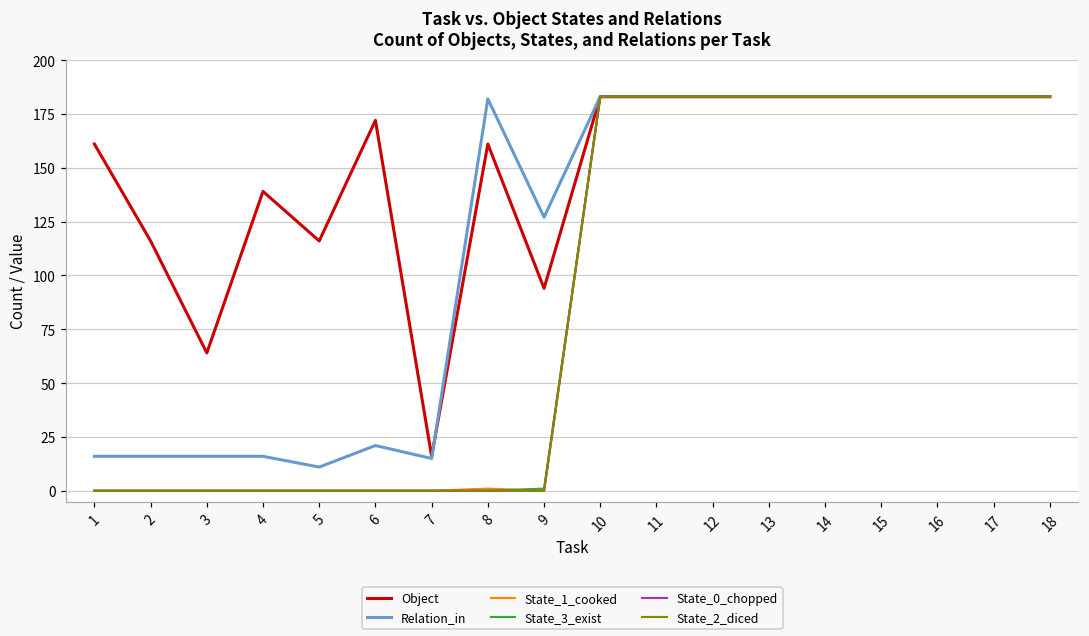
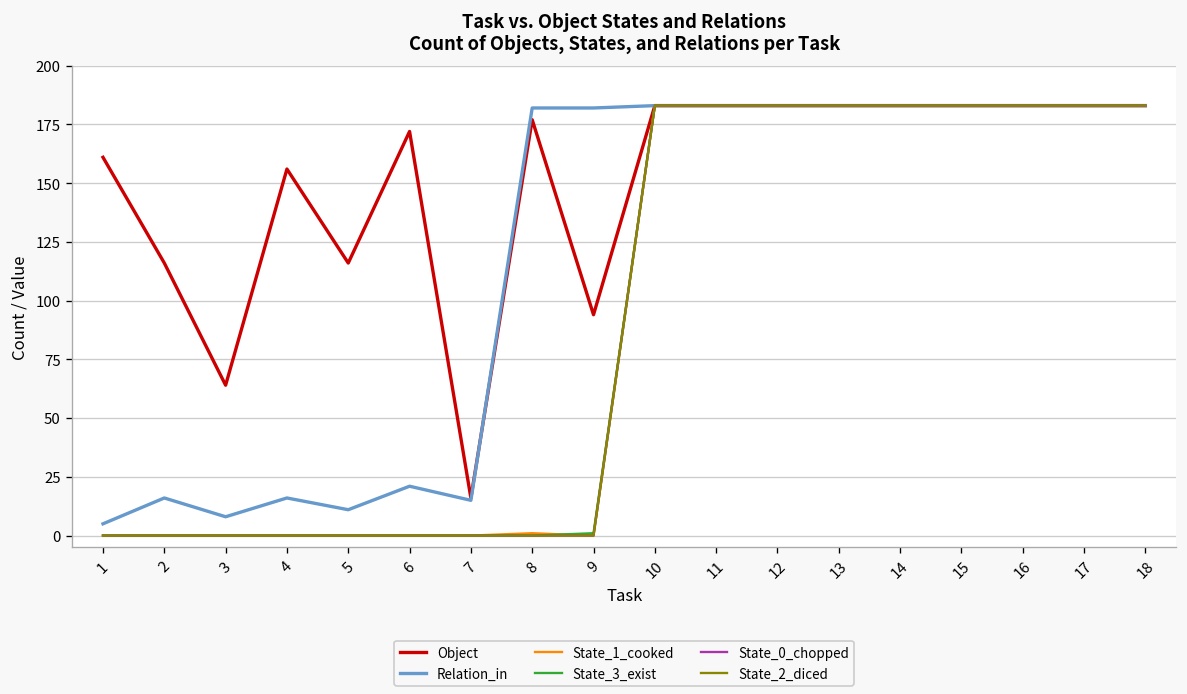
Relation_in, 1: 16 -> 5
Relation_in, 3: 16 -> 8
Object, 4: 139 -> 156
Object, 8: 161 -> 177
Relation_in, 9: 127 -> 182
